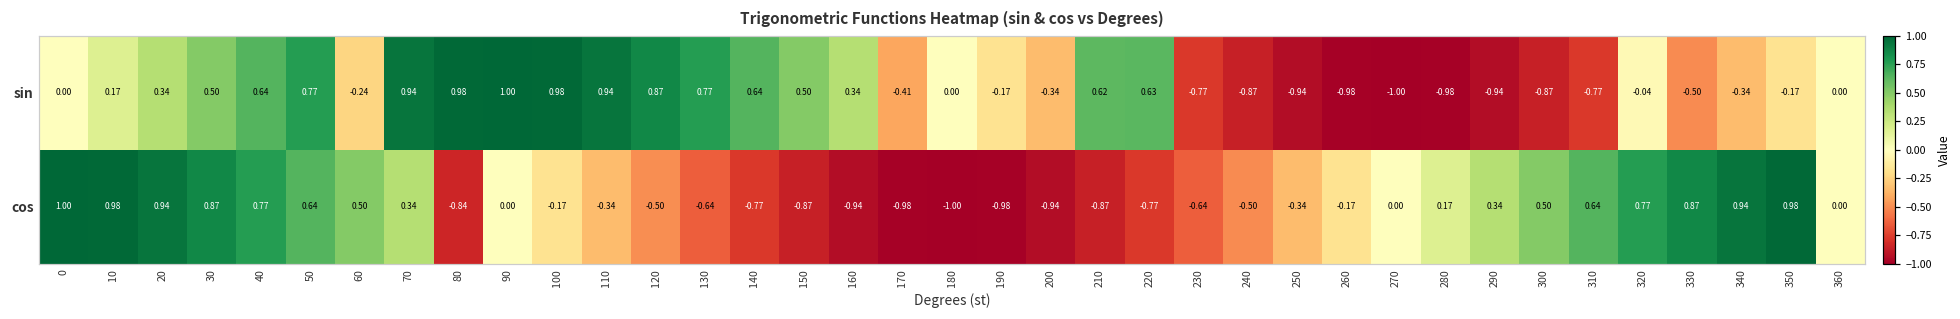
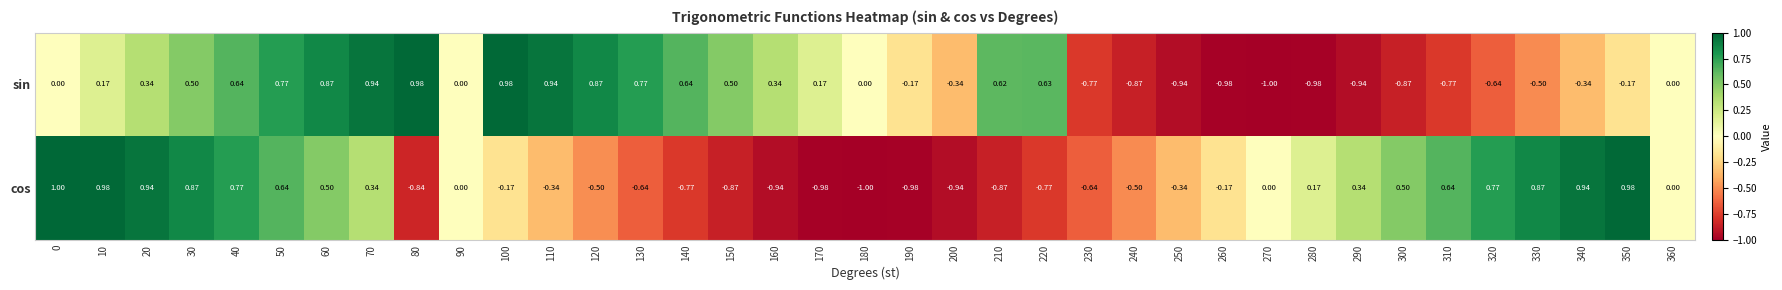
sin, 60: -0.24 -> 0.87
sin, 90: 1.00 -> 0.00
sin, 170: -0.41 -> 0.17
sin, 320: -0.04 -> -0.64
